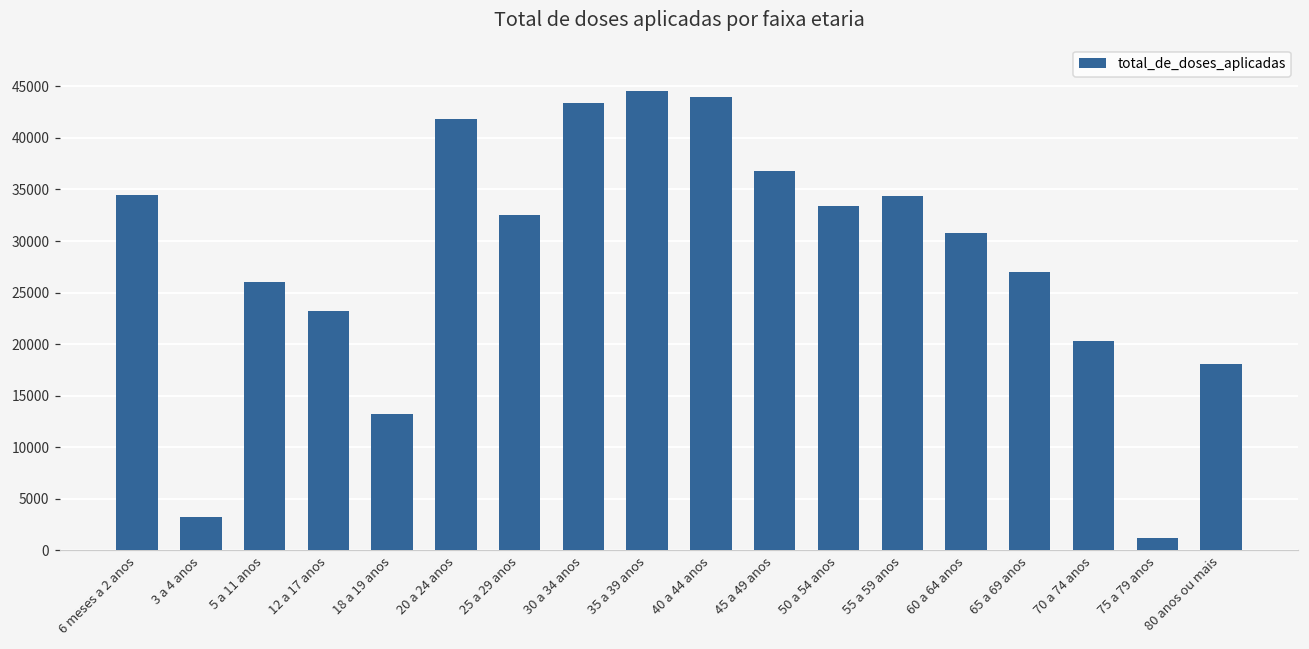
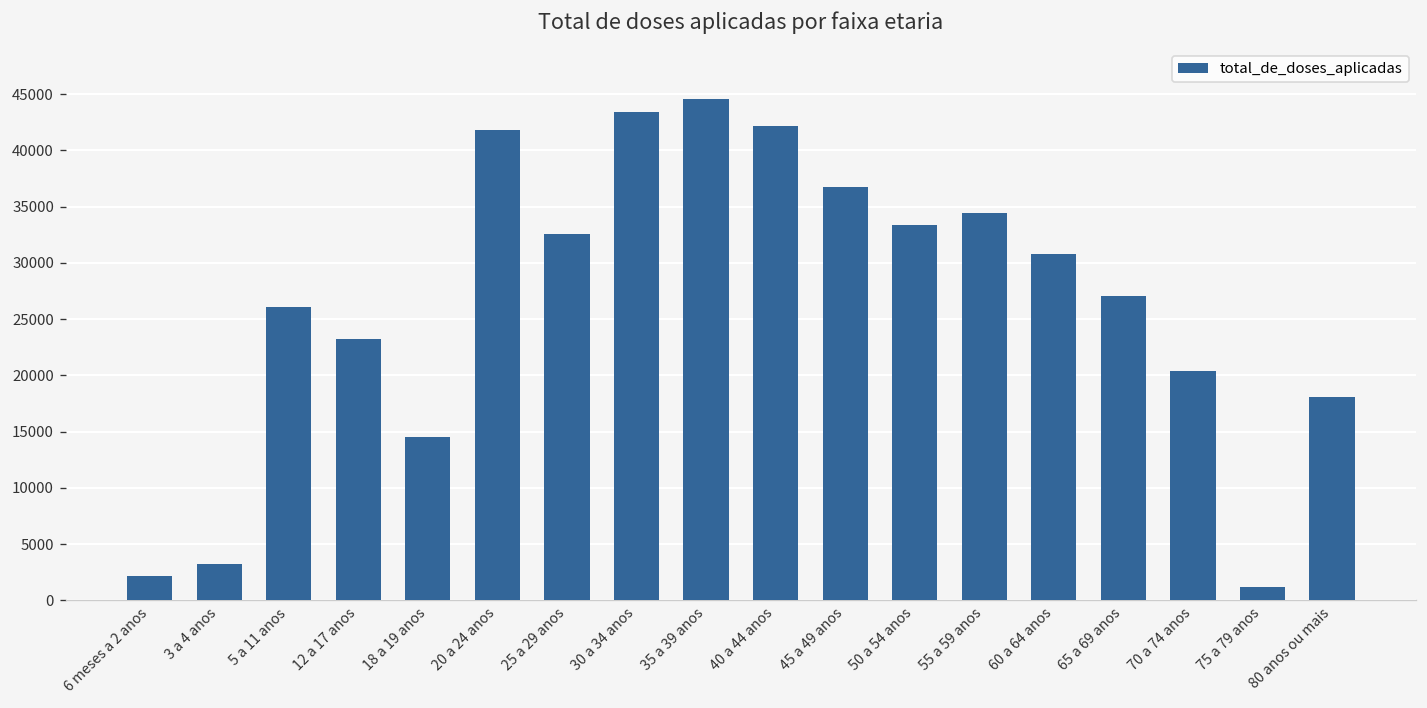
6 meses a 2 anos: 34000 -> 2000
18 a 19 anos: 13000 -> 15000
40 a 44 anos: 44000 -> 42000
